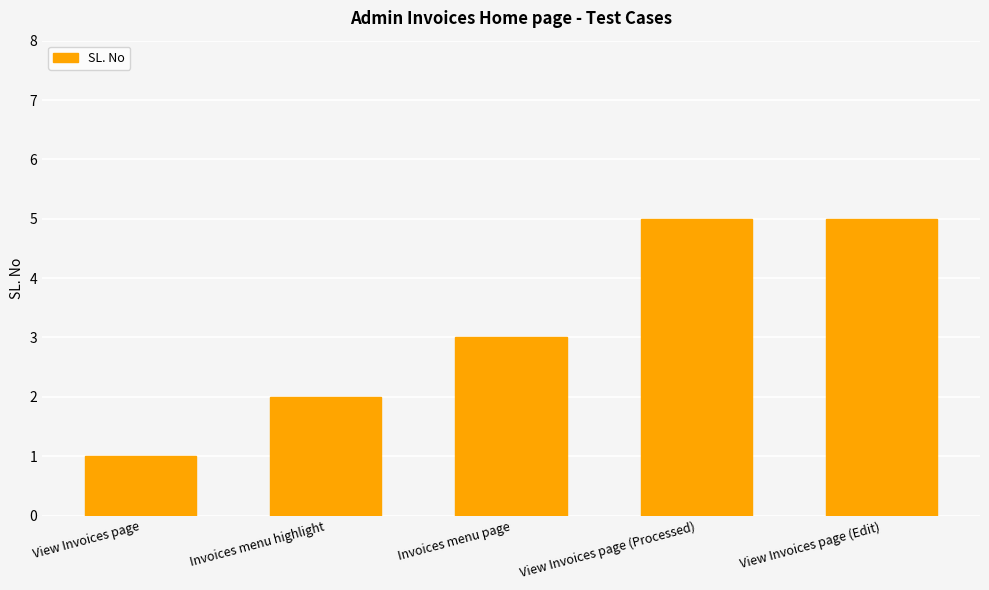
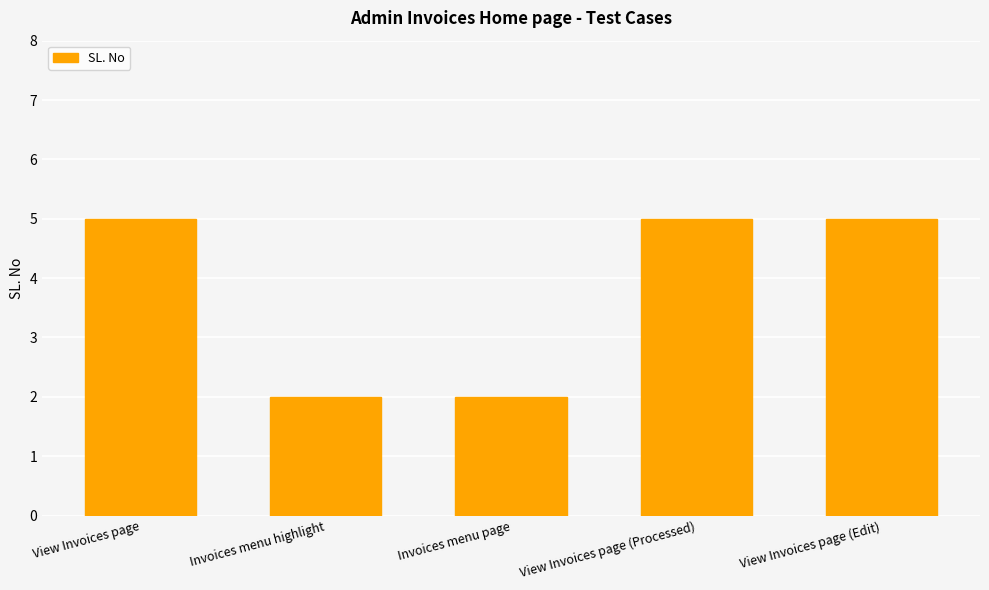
View Invoices page: 1 -> 5
Invoices menu page: 3 -> 2
